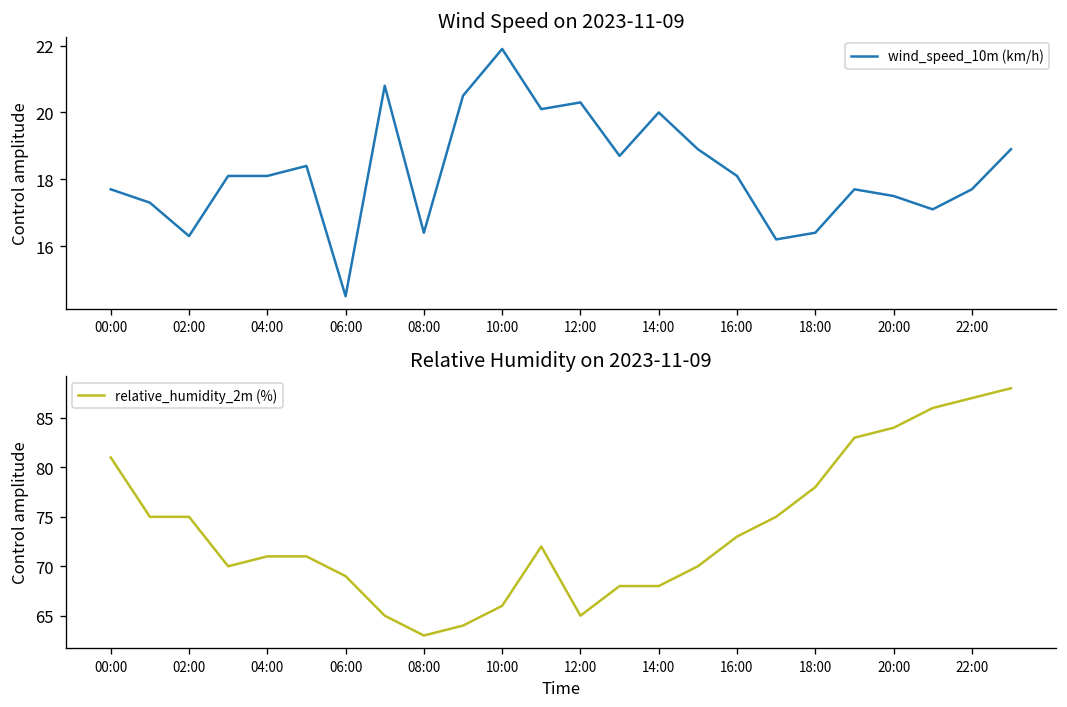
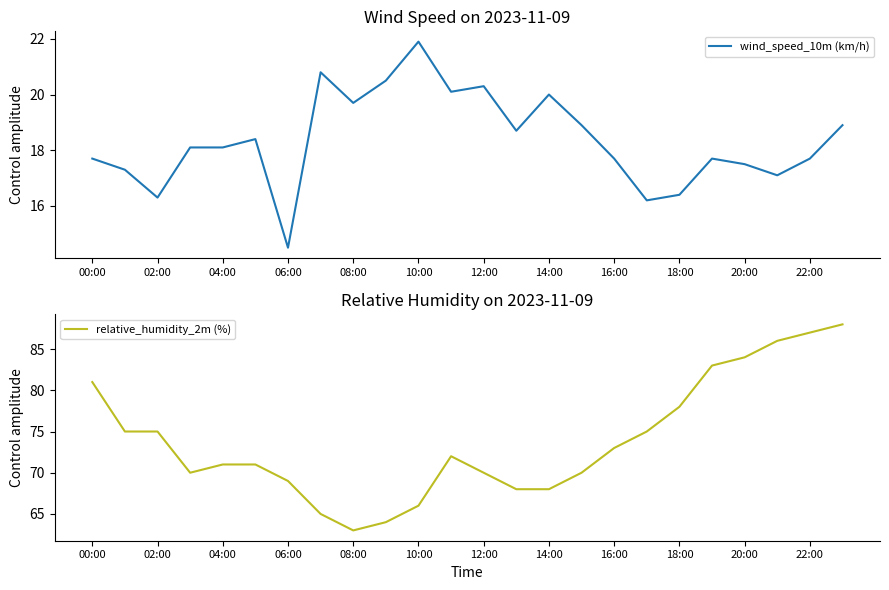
Wind Speed on 2023-11-09, 08:00: 16.4 -> 19.7
Wind Speed on 2023-11-09, 16:00: 18.1 -> 17.7
Relative Humidity on 2023-11-09, 12:00: 65 -> 70
